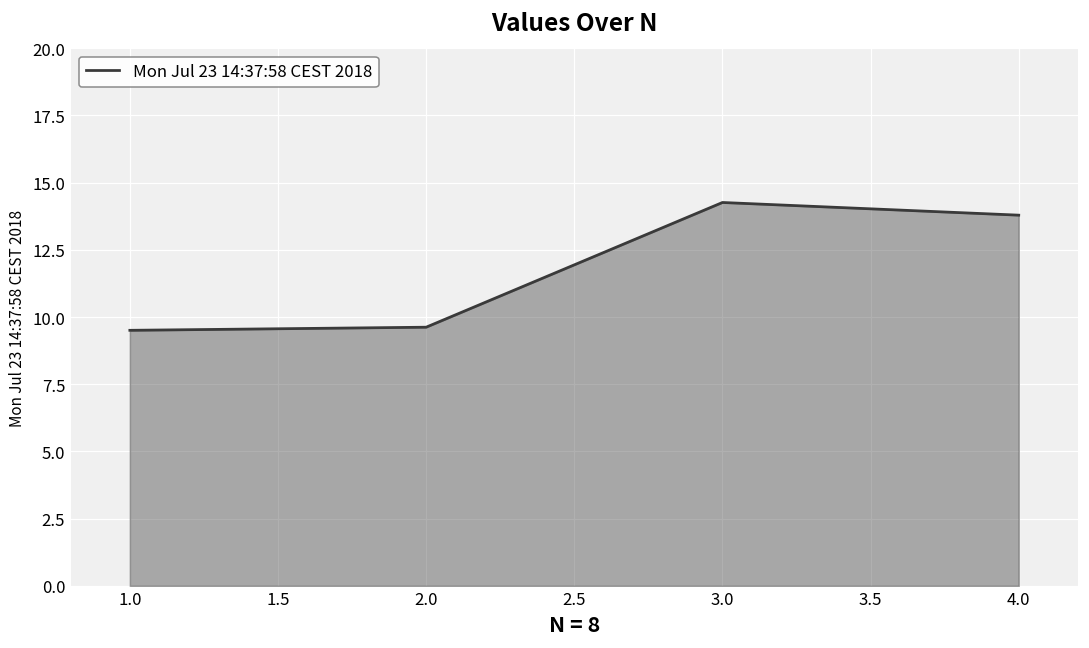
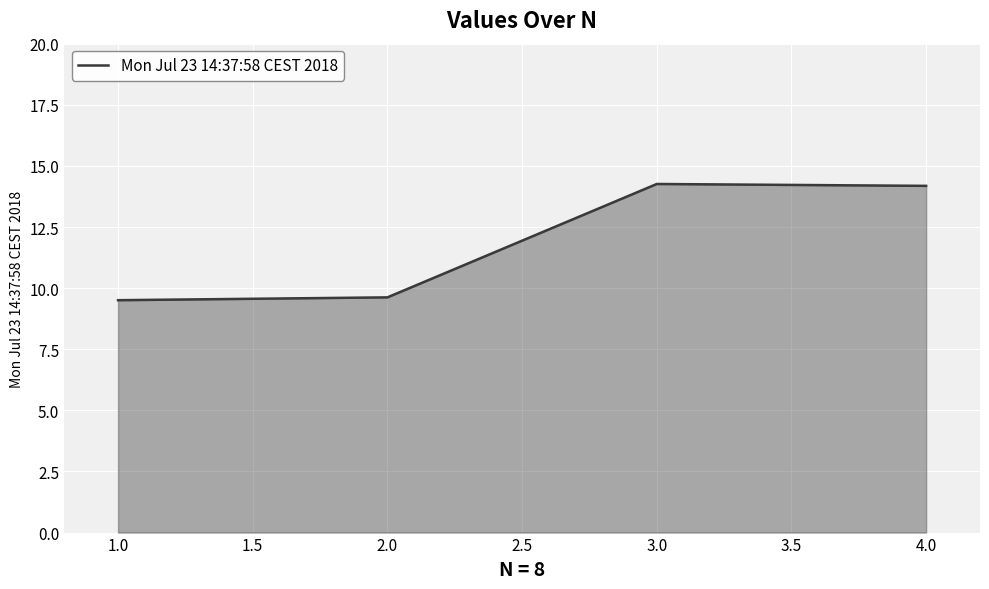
4.0: 13.8 -> 14.2
